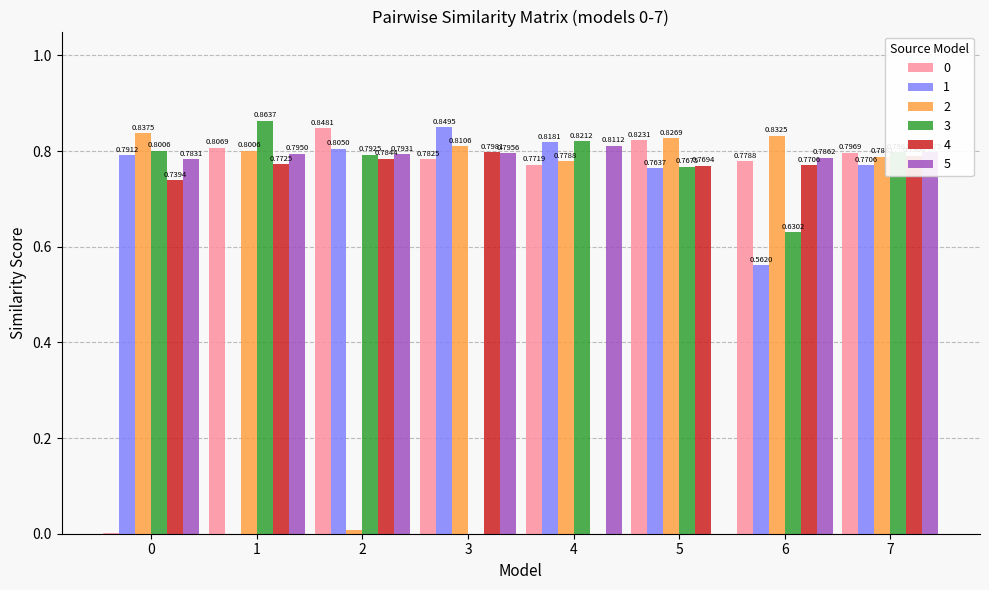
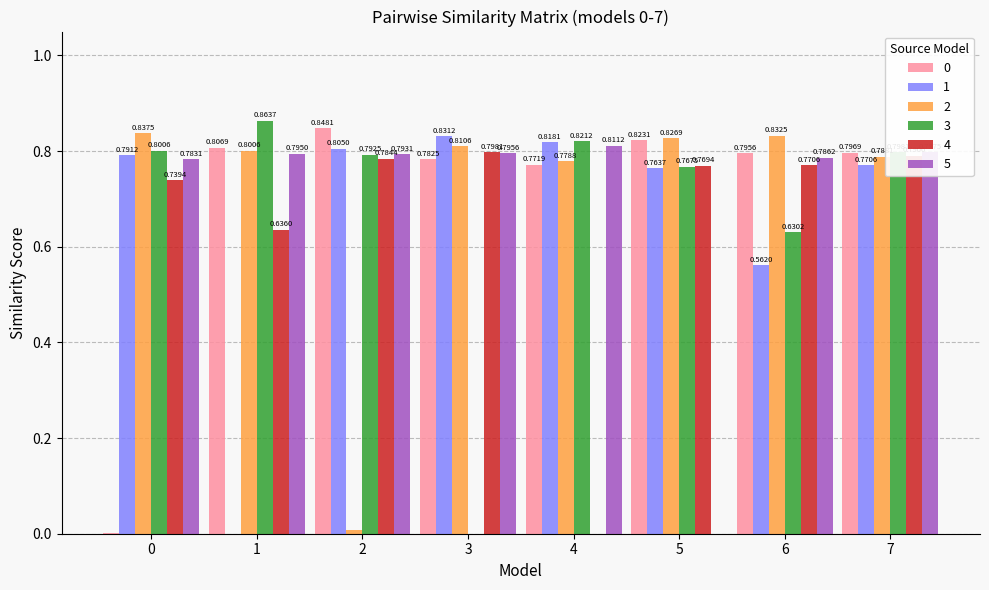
4, 1: 0.7725 -> 0.6360
1, 3: 0.8495 -> 0.8312
0, 6: 0.7788 -> 0.7956
